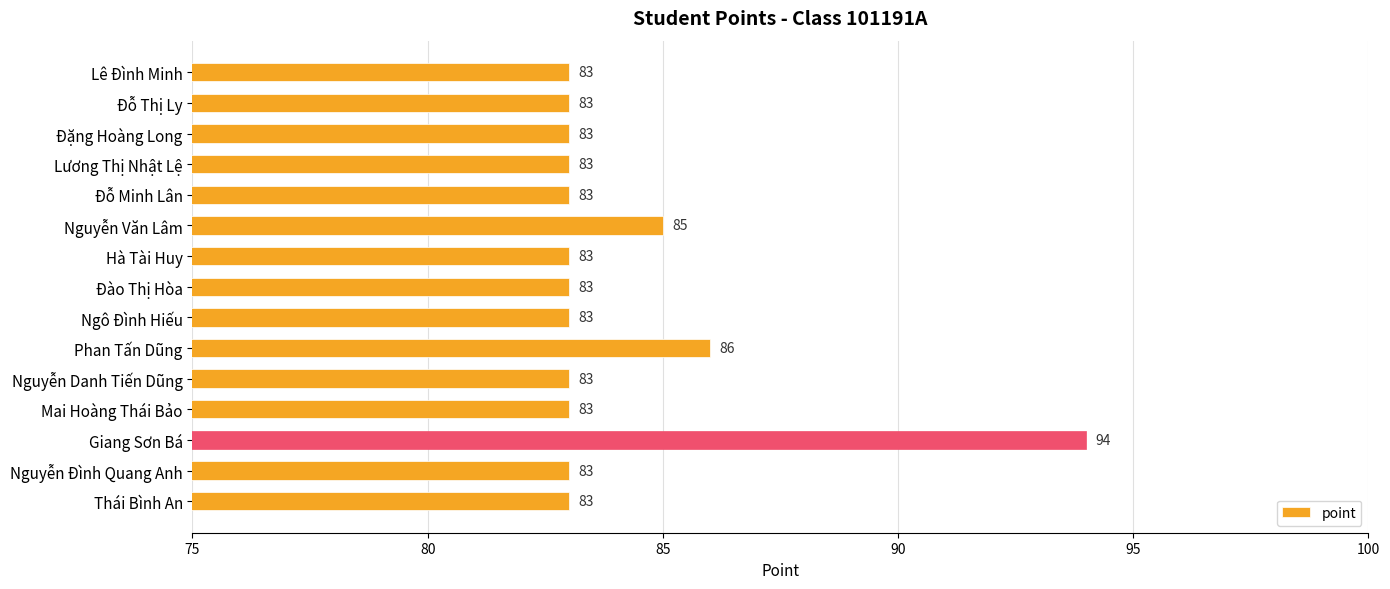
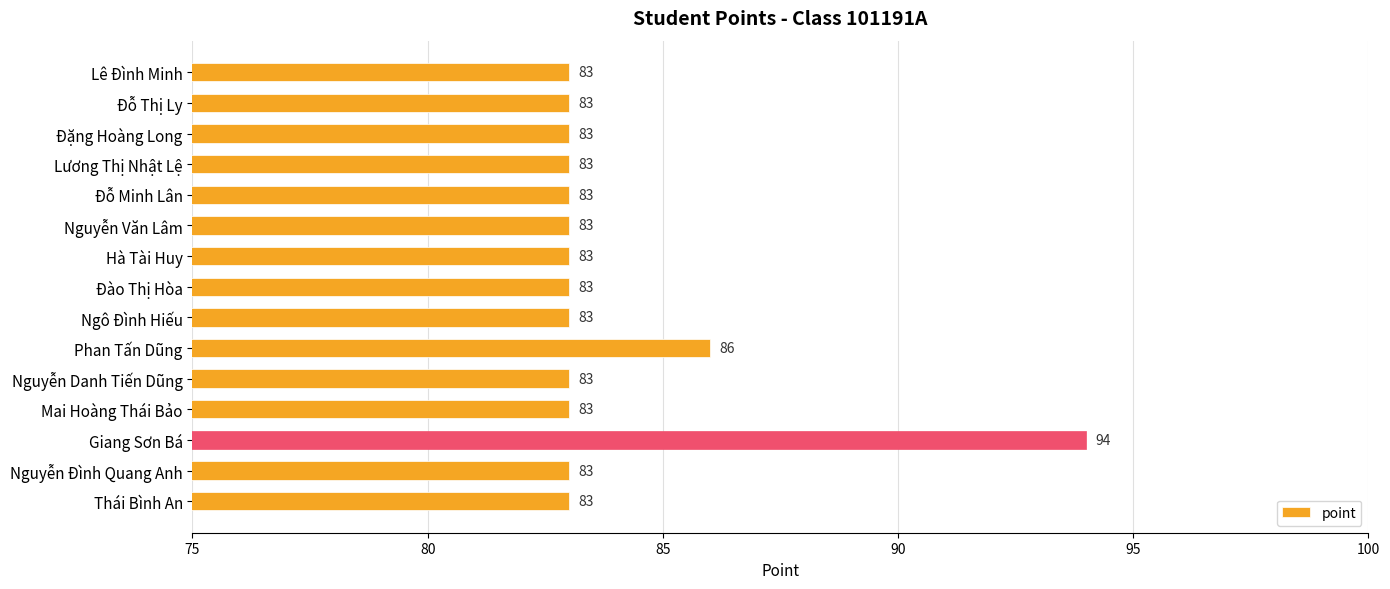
Nguyễn Văn Lâm: 85 -> 83
